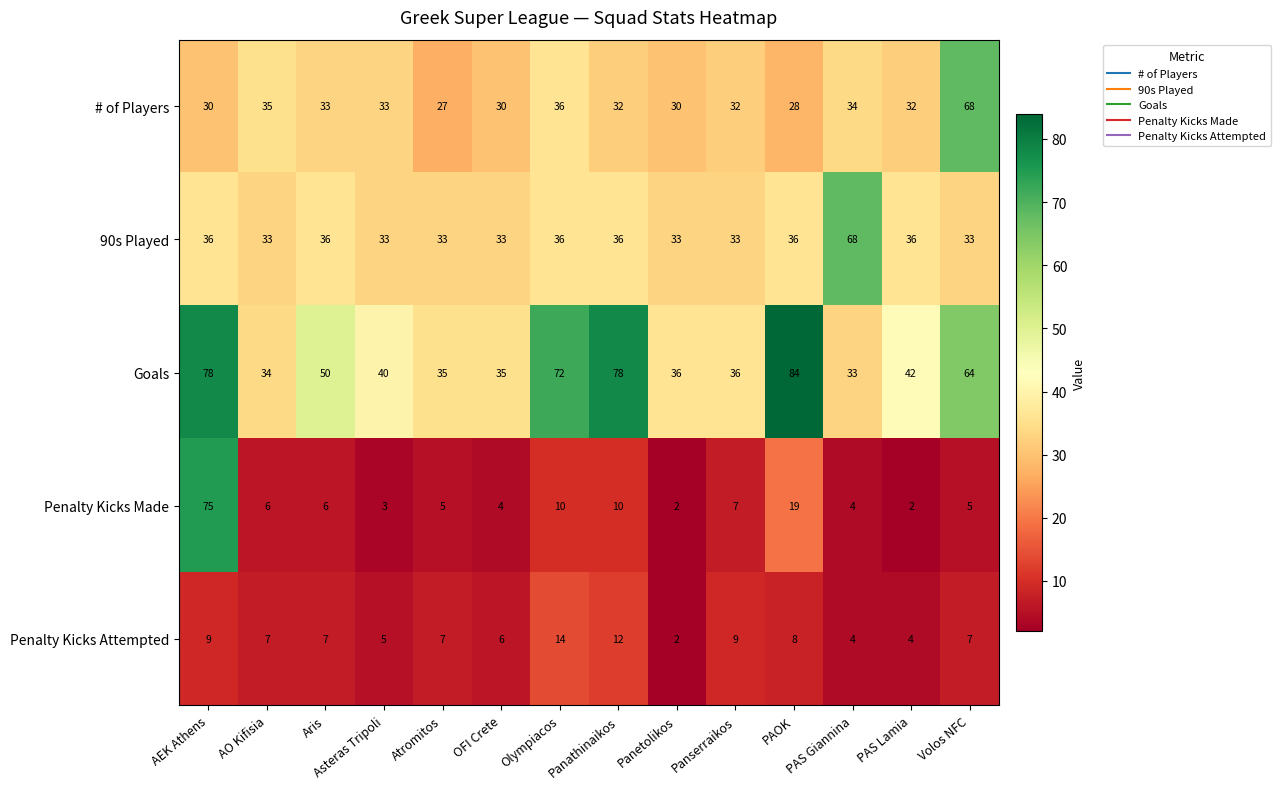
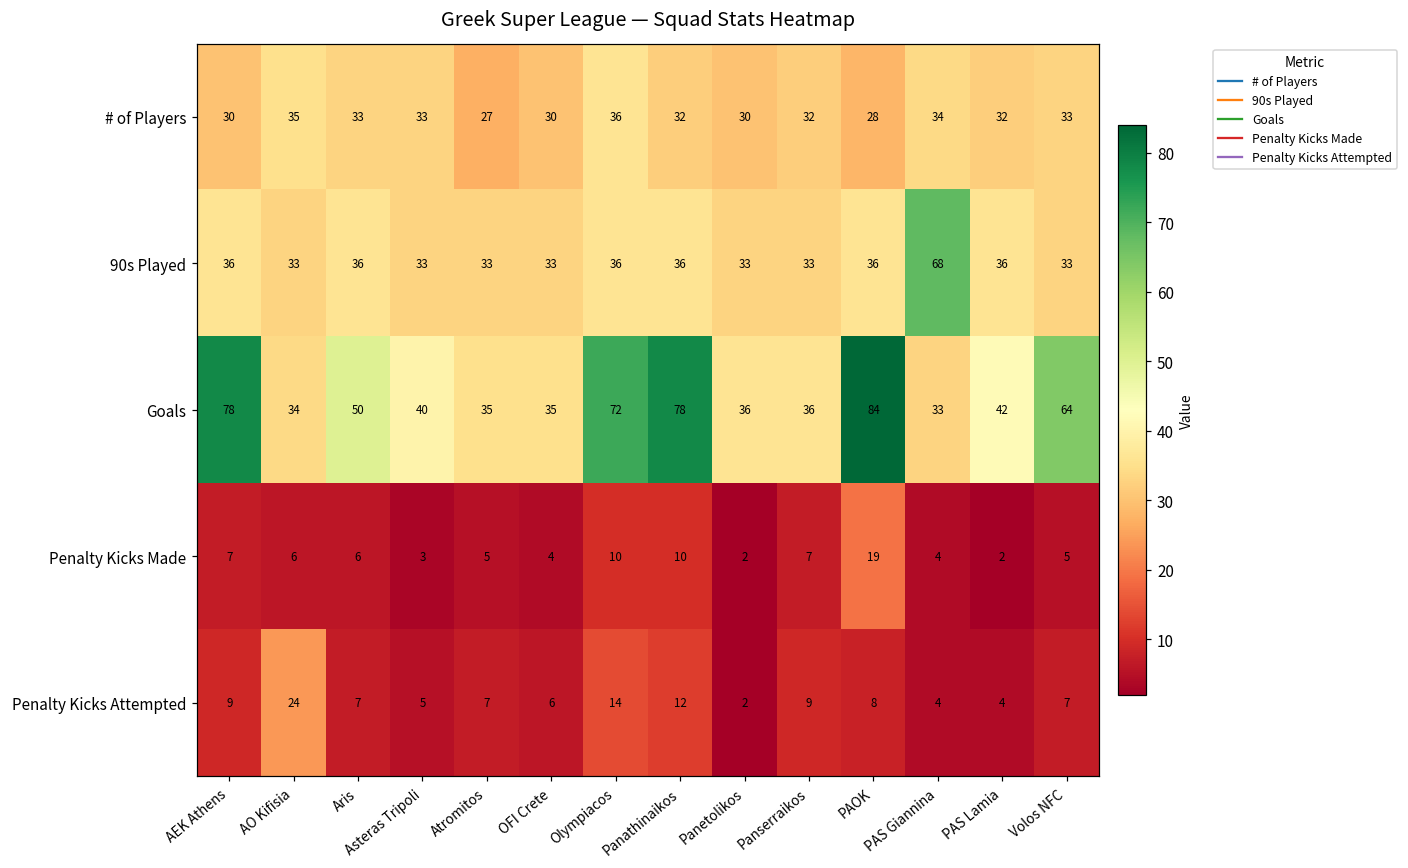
# of Players, Volos NFC: 68 -> 33
Penalty Kicks Made, AEK Athens: 75 -> 7
Penalty Kicks Attempted, AO Kifisia: 7 -> 24
